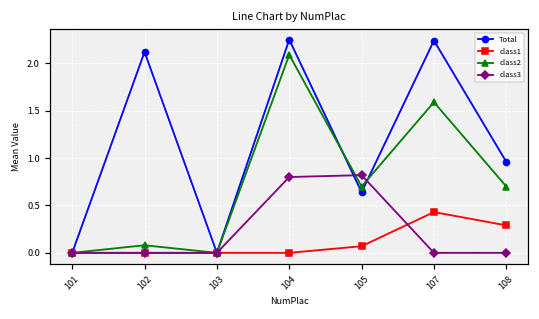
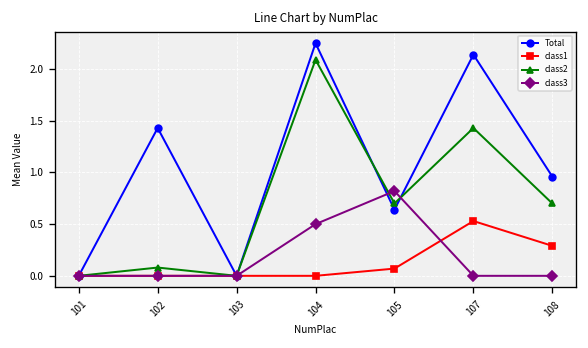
Total, 102: 2.1 -> 1.4
class3, 104: 0.8 -> 0.5
Total, 107: 2.2 -> 2.1
class1, 107: 0.4 -> 0.5
class2, 107: 1.6 -> 1.4
